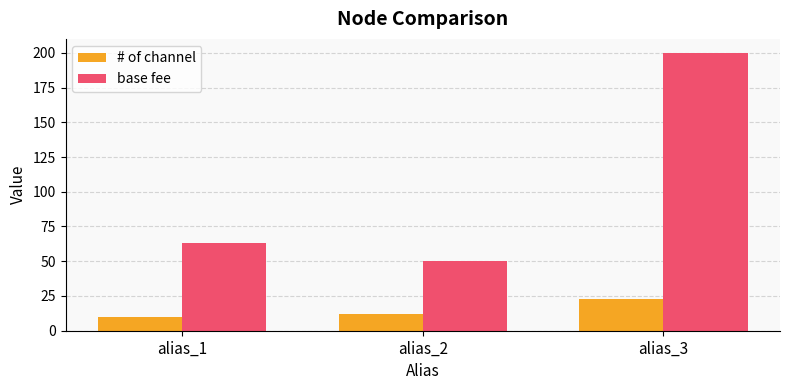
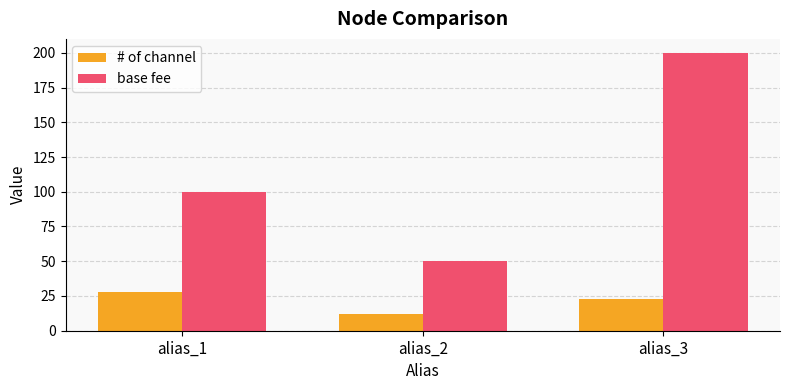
# of channel, alias_1: 10 -> 28
base fee, alias_1: 63 -> 100
